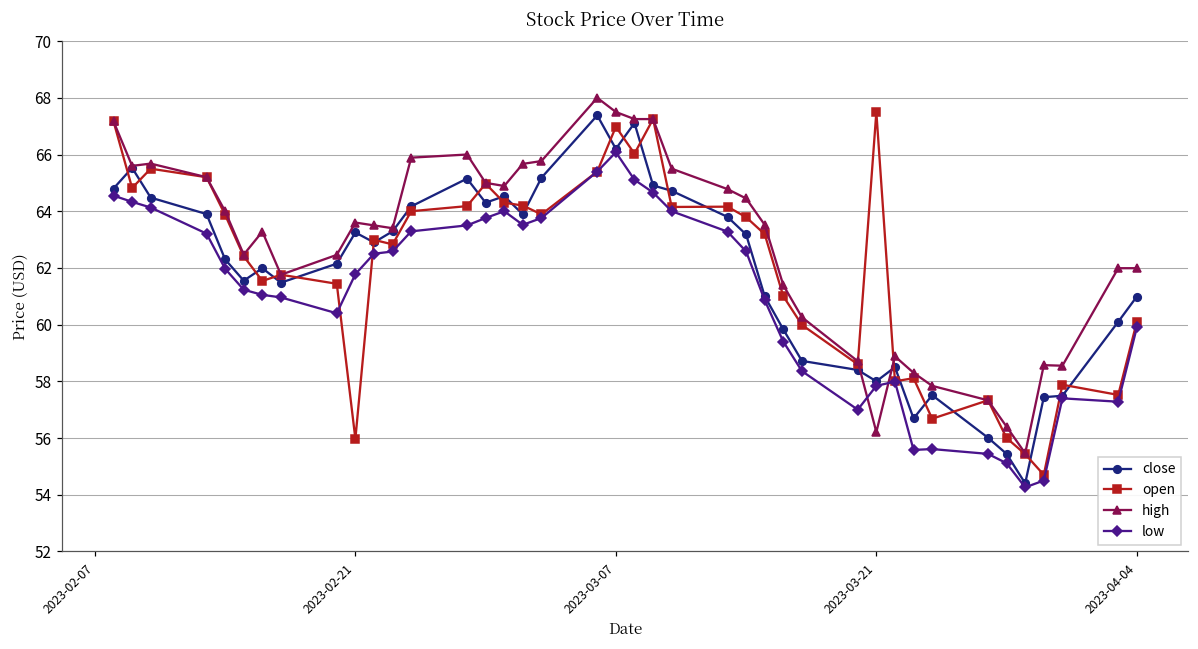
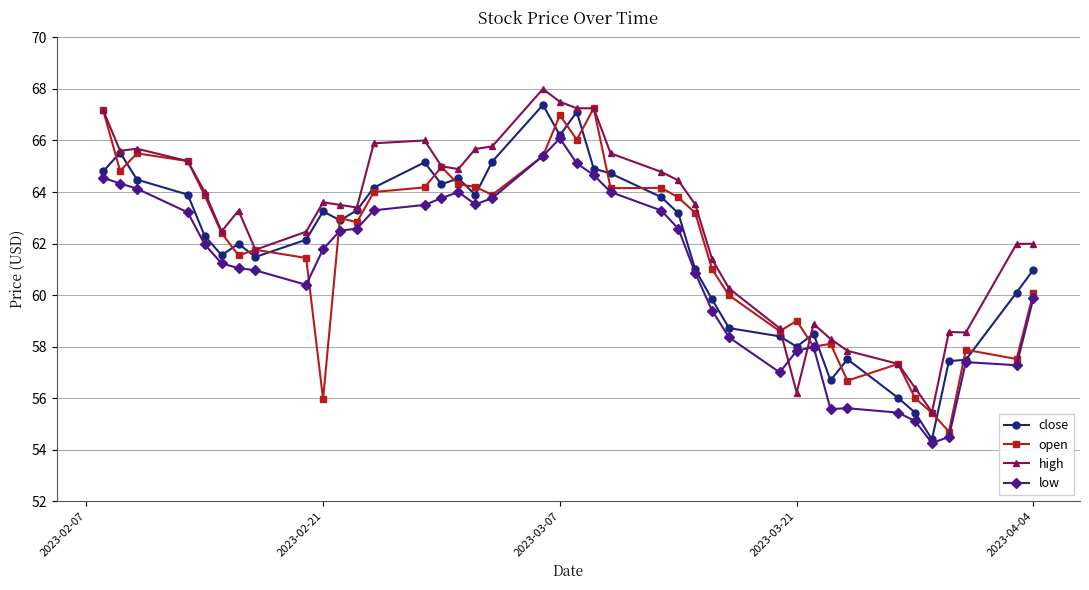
open, 2023-03-21: 67.5 -> 59.0
